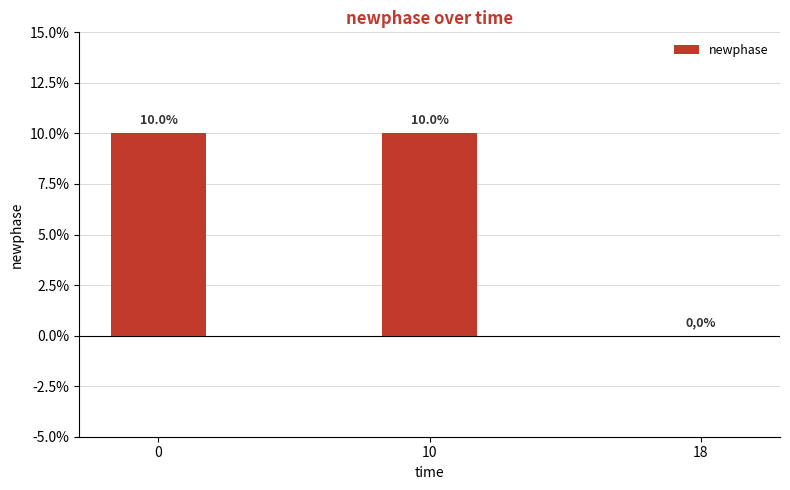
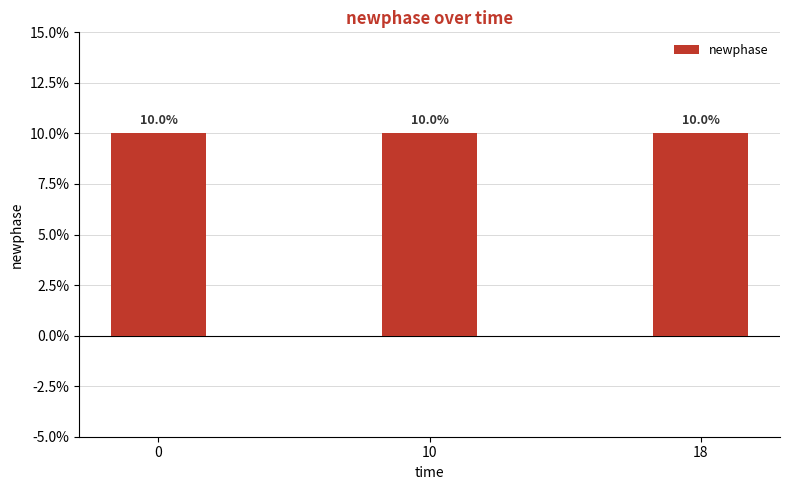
18: 0,0% -> 10.0%
